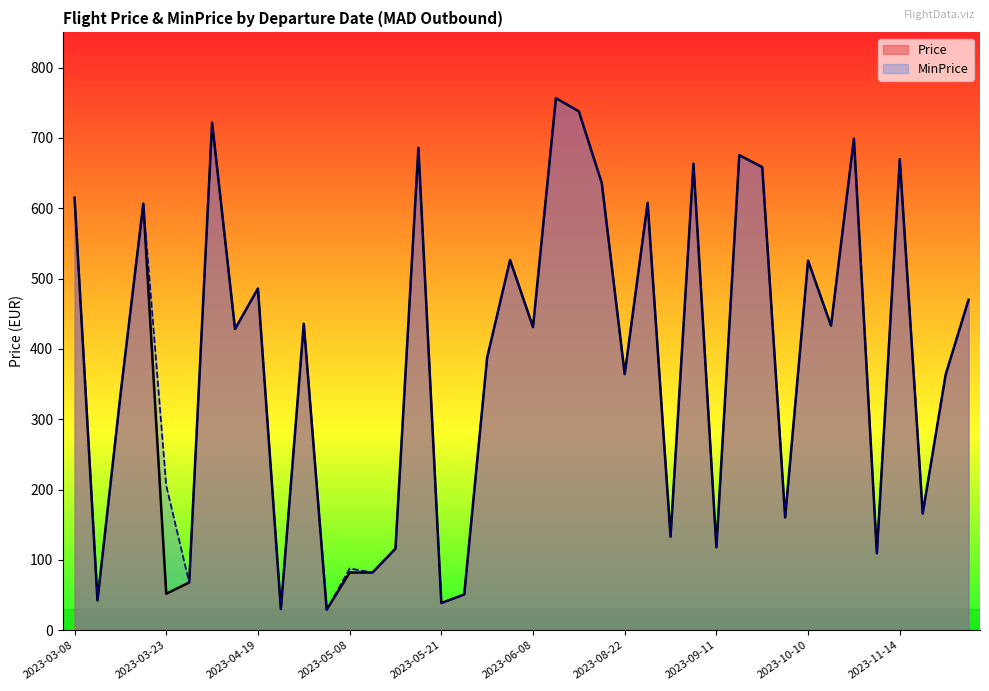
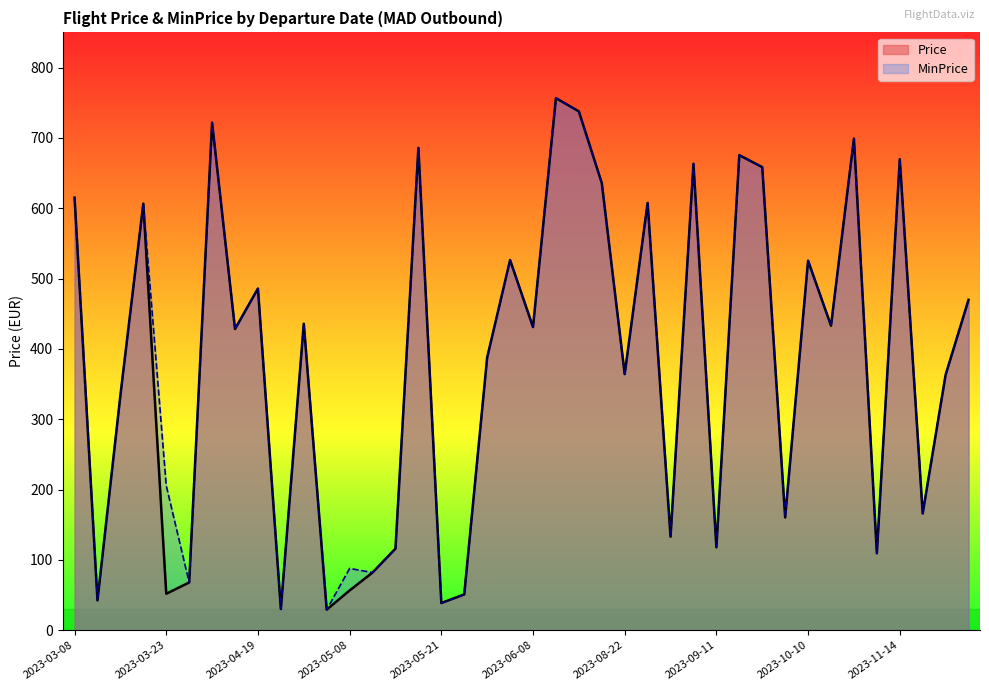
Price, 2023-05-08: 80 -> 60
